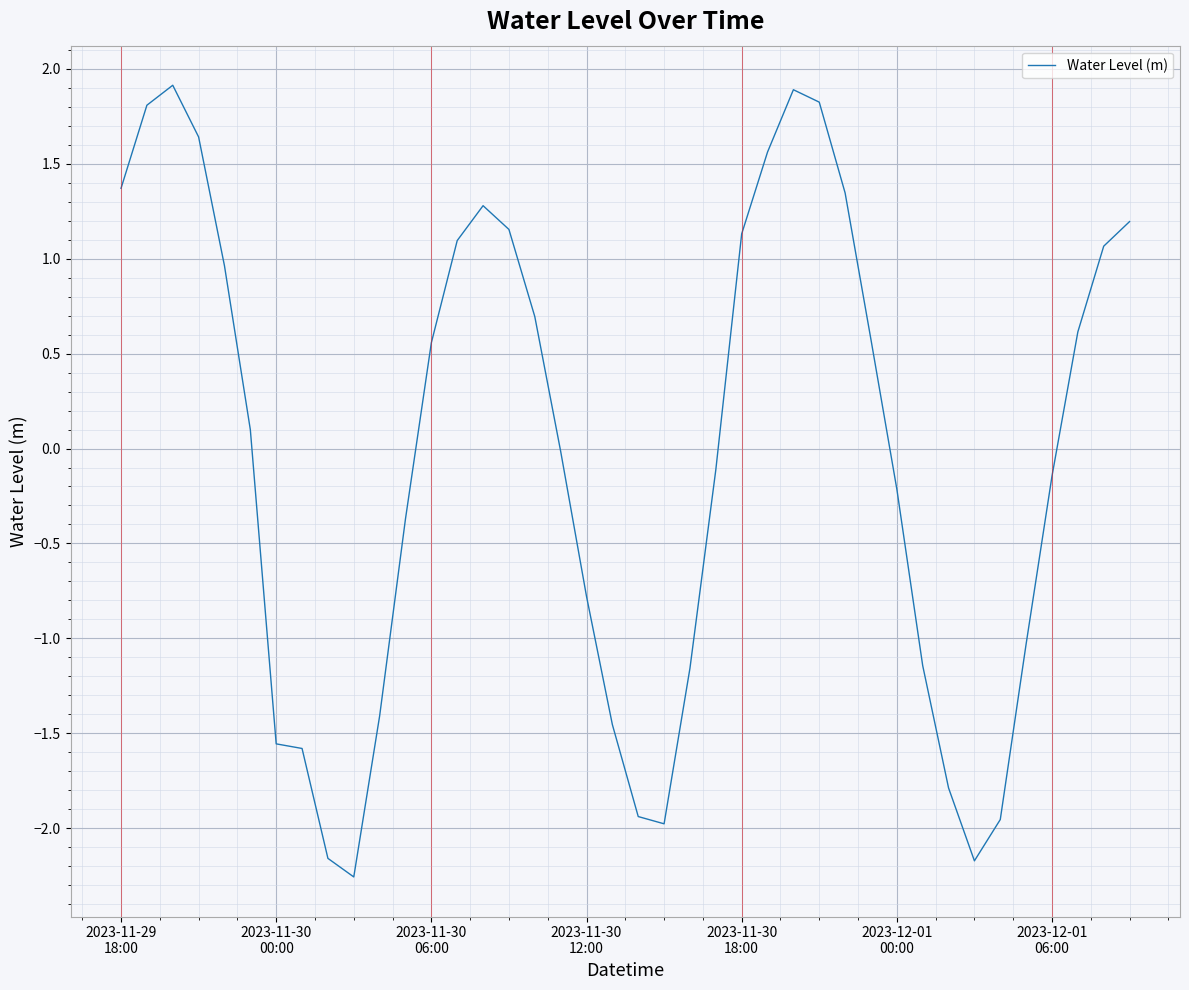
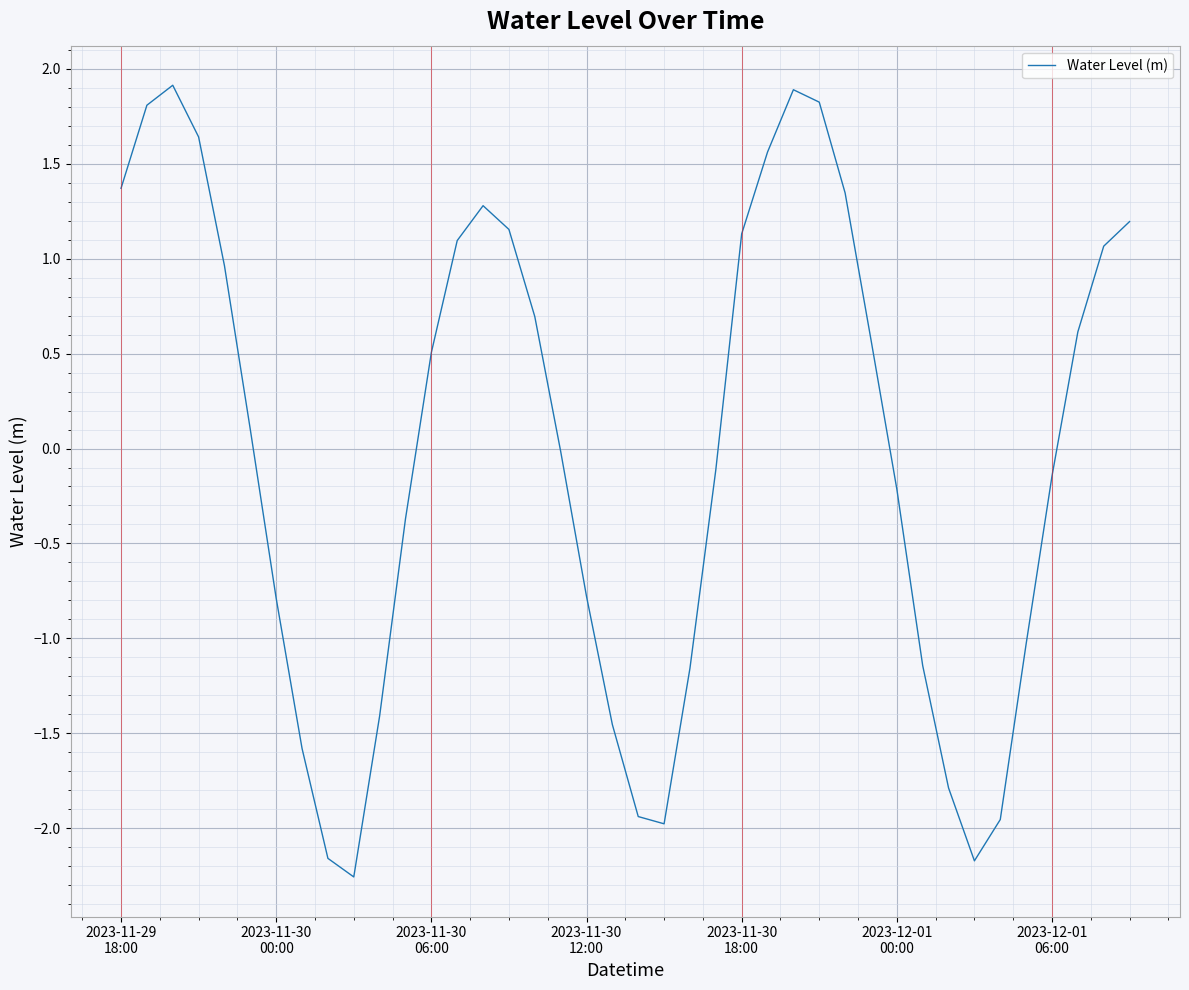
2023-11-30 00:00: -1.56 -> -0.79
2023-11-30 06:00: 0.56 -> 0.51
